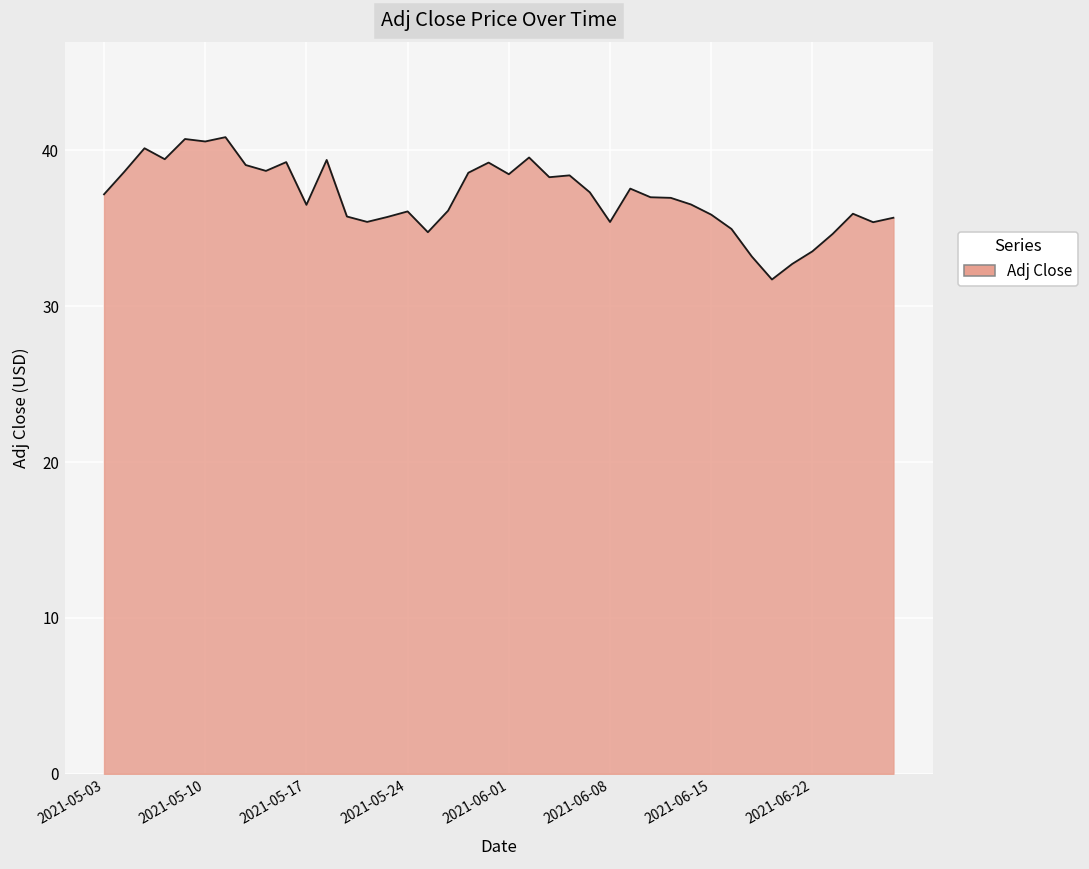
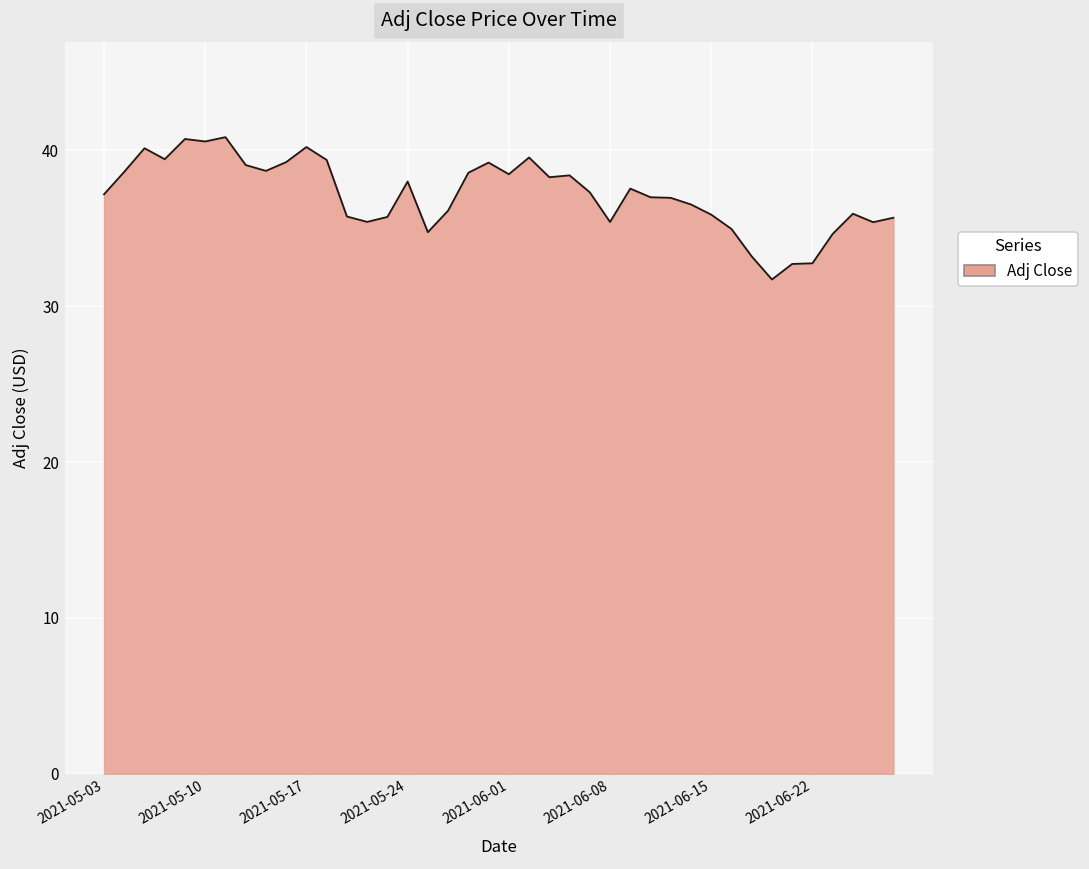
2021-05-17: 36.5 -> 40.2
2021-05-24: 36.1 -> 38.0
2021-06-22: 33.5 -> 32.8
